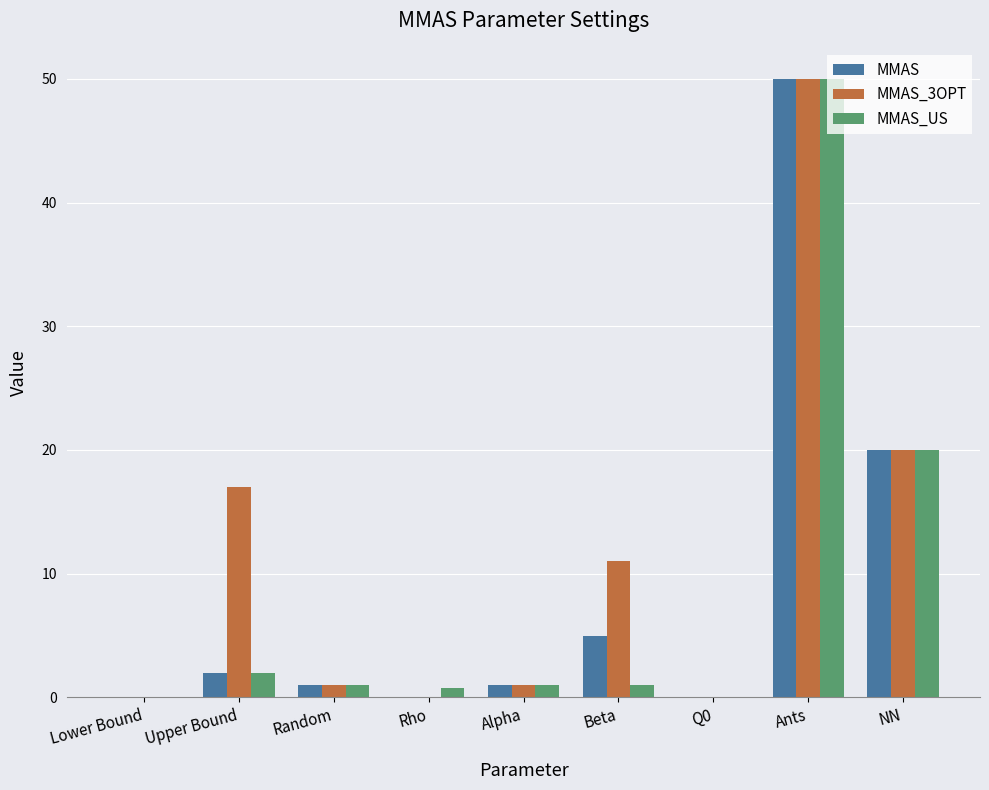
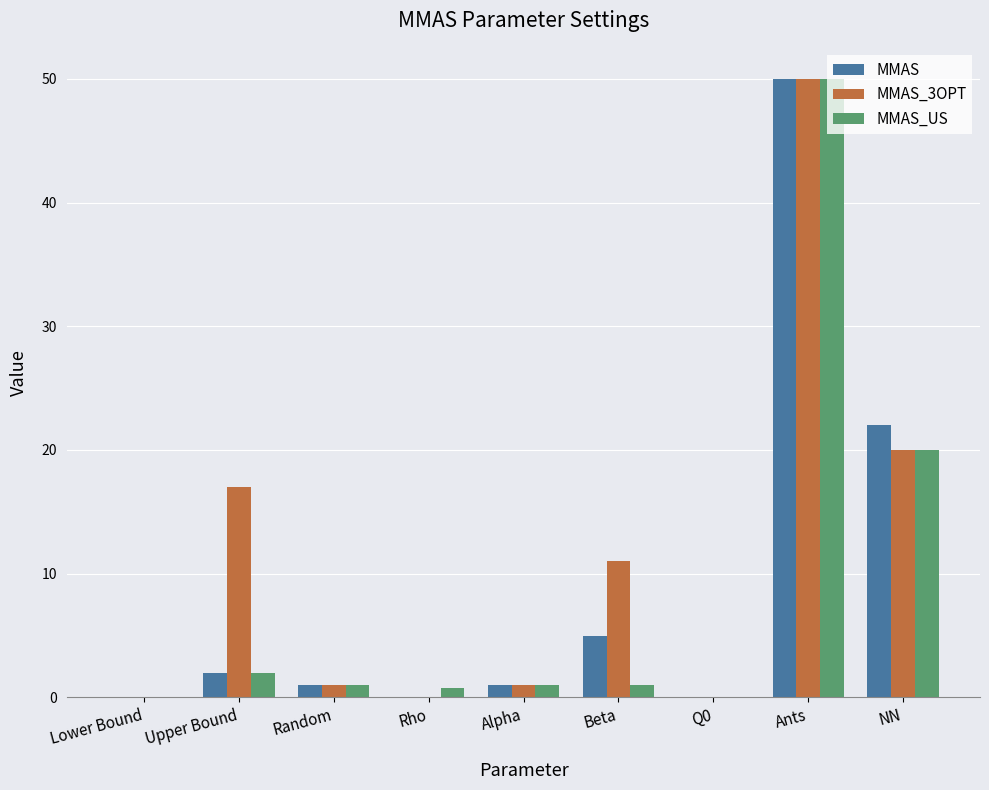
MMAS, NN: 20 -> 22
